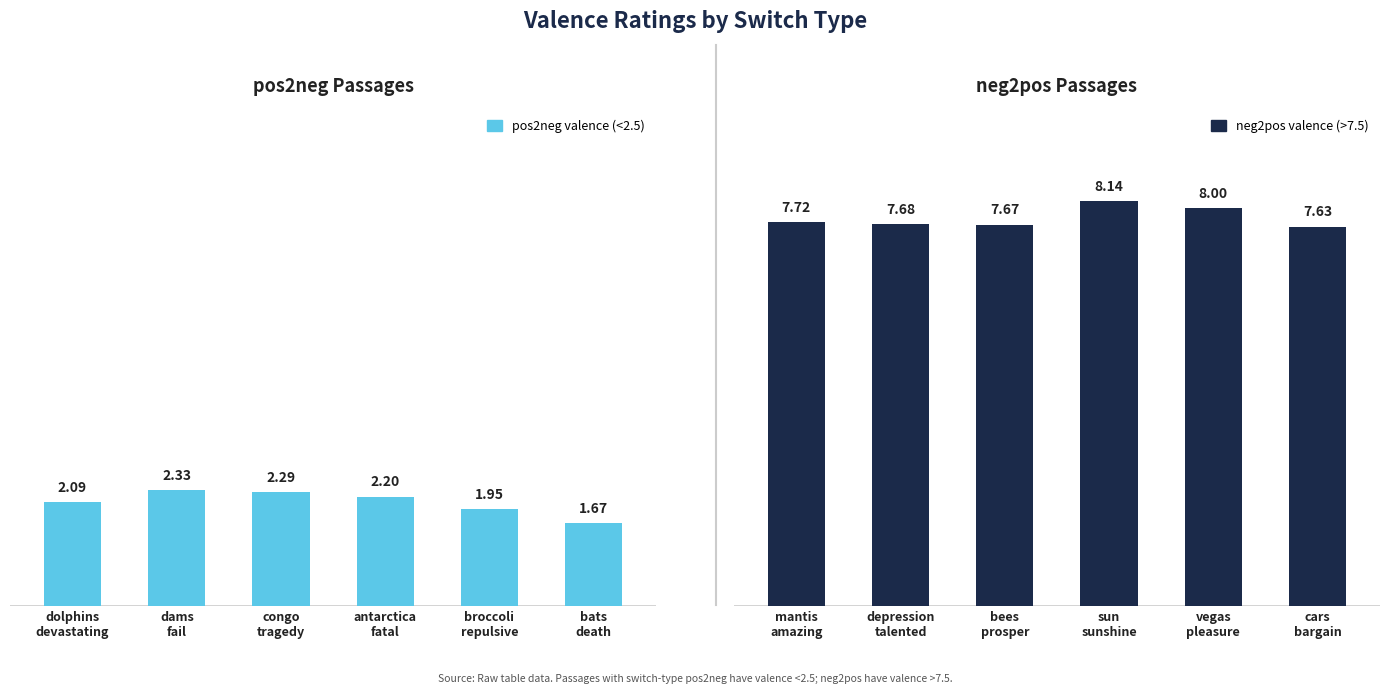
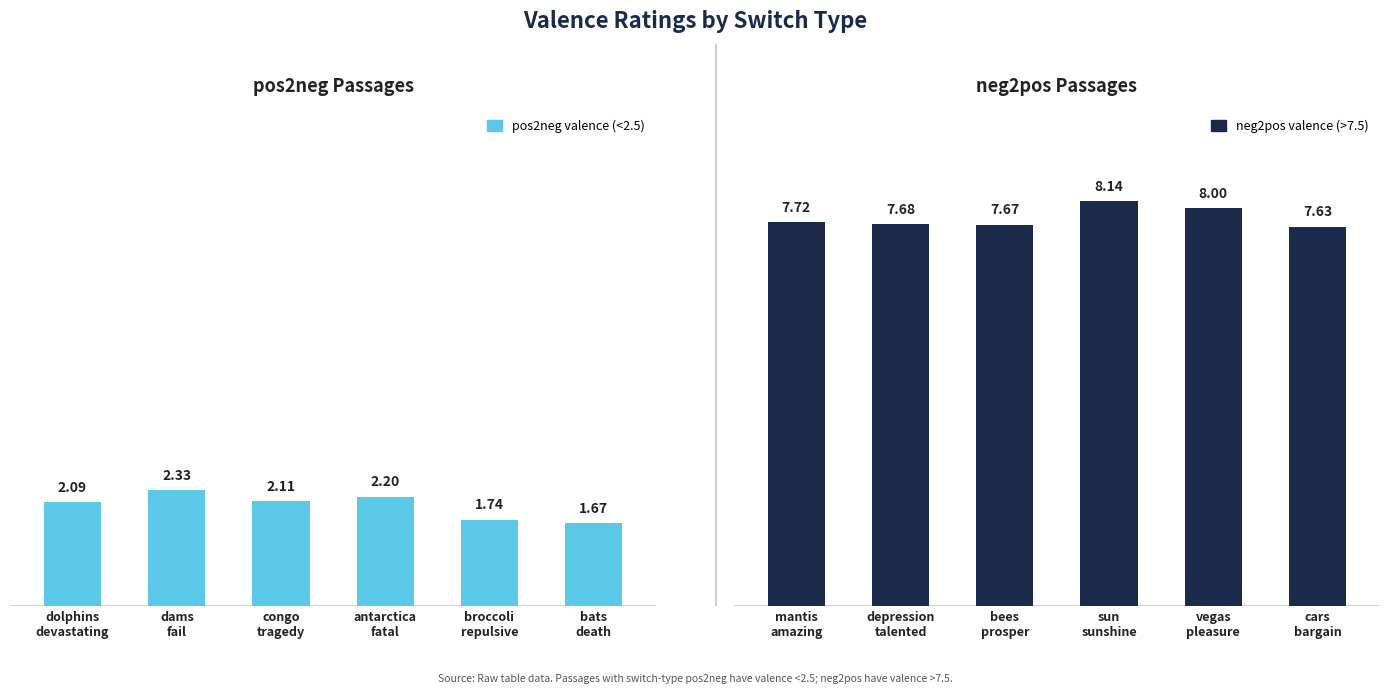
pos2neg Passages, congo tragedy: 2.29 -> 2.11
pos2neg Passages, broccoli repulsive: 1.95 -> 1.74
